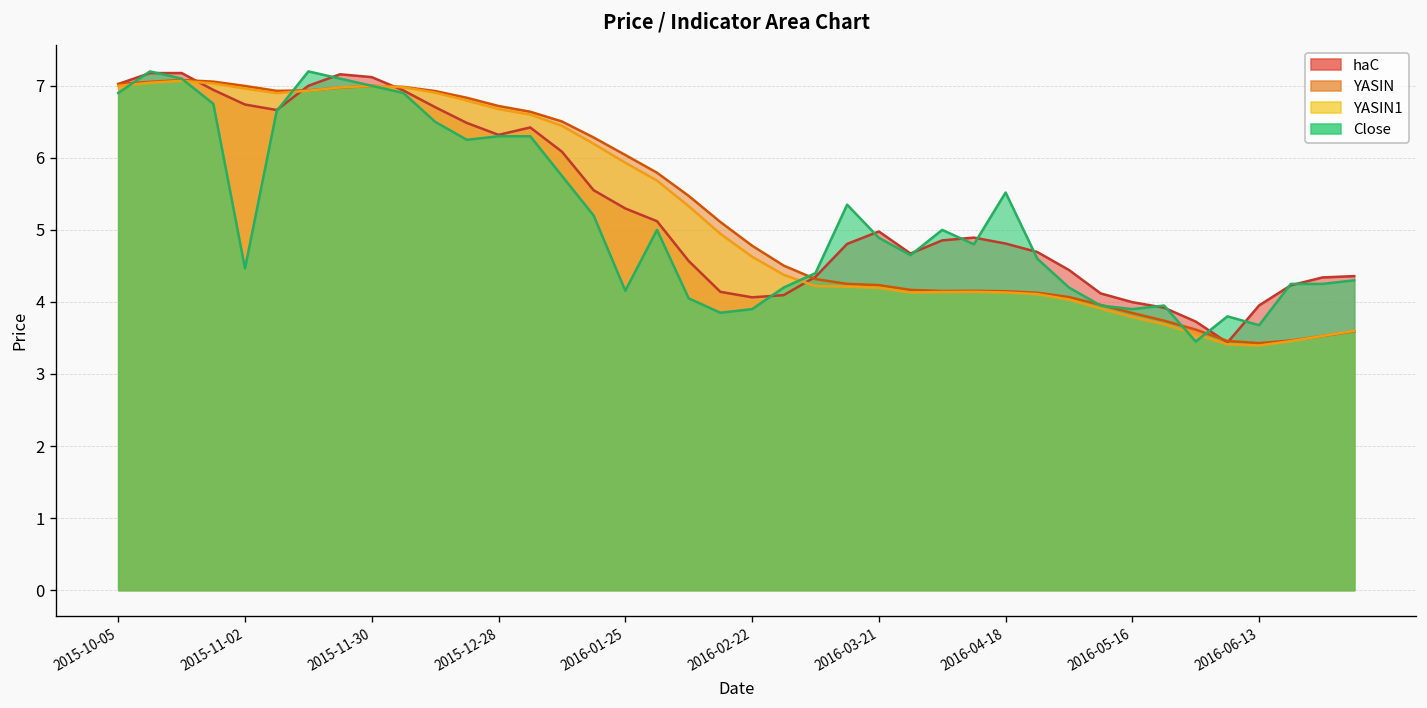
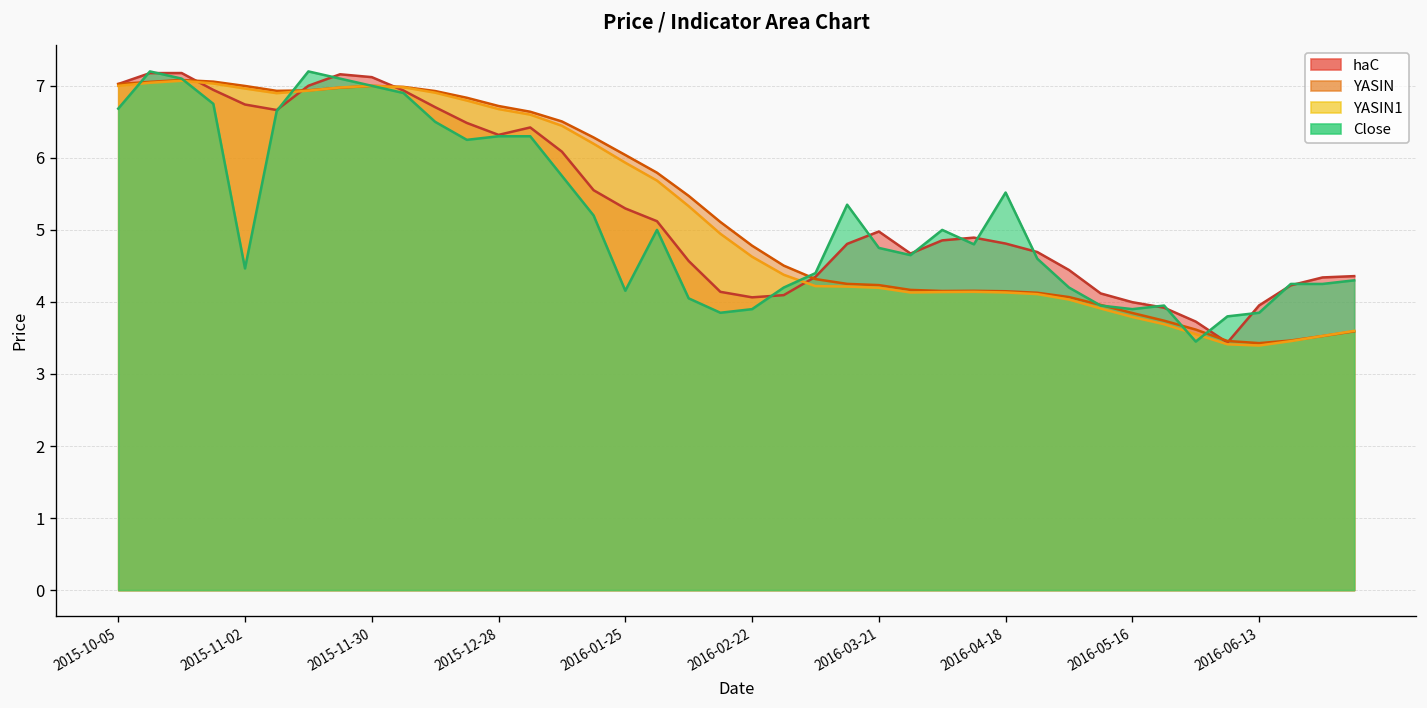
Close, 2015-10-05: 6.9 -> 6.7
Close, 2016-03-21: 4.9 -> 4.8
Close, 2016-06-13: 3.7 -> 3.8
